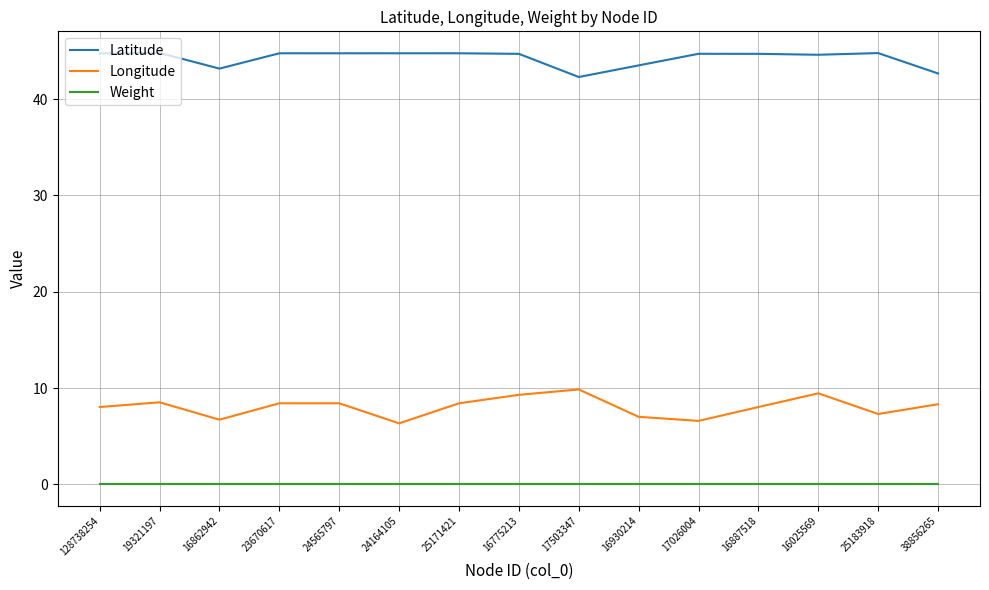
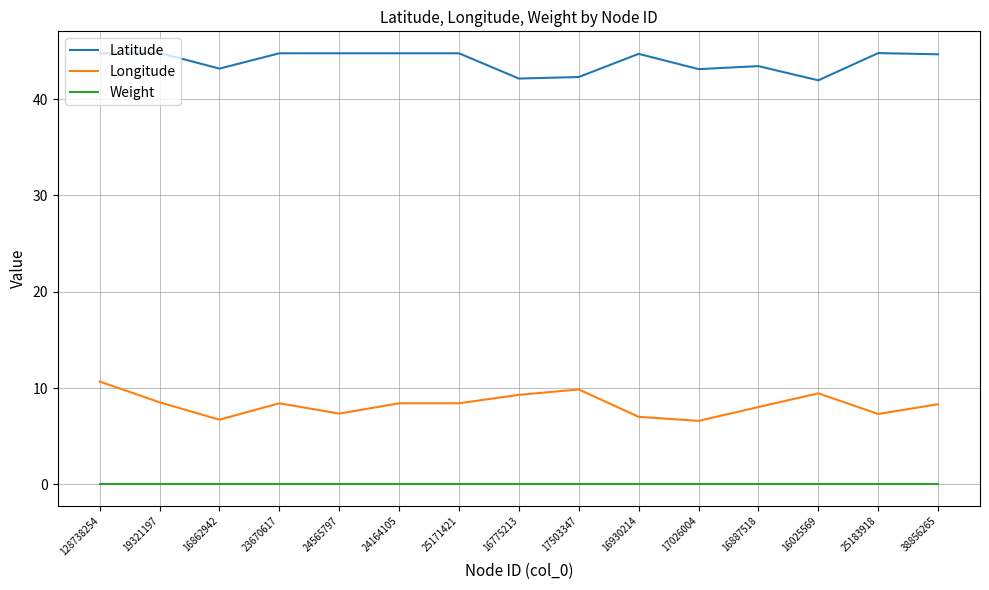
Longitude, 128738254: 8 -> 11
Longitude, 24565797: 8 -> 7
Longitude, 24164105: 6 -> 8
Latitude, 16775213: 45 -> 42
Latitude, 16930214: 43 -> 45
Latitude, 17026004: 45 -> 43
Latitude, 16887518: 45 -> 43
Latitude, 16025569: 45 -> 42
Latitude, 38856265: 43 -> 45
